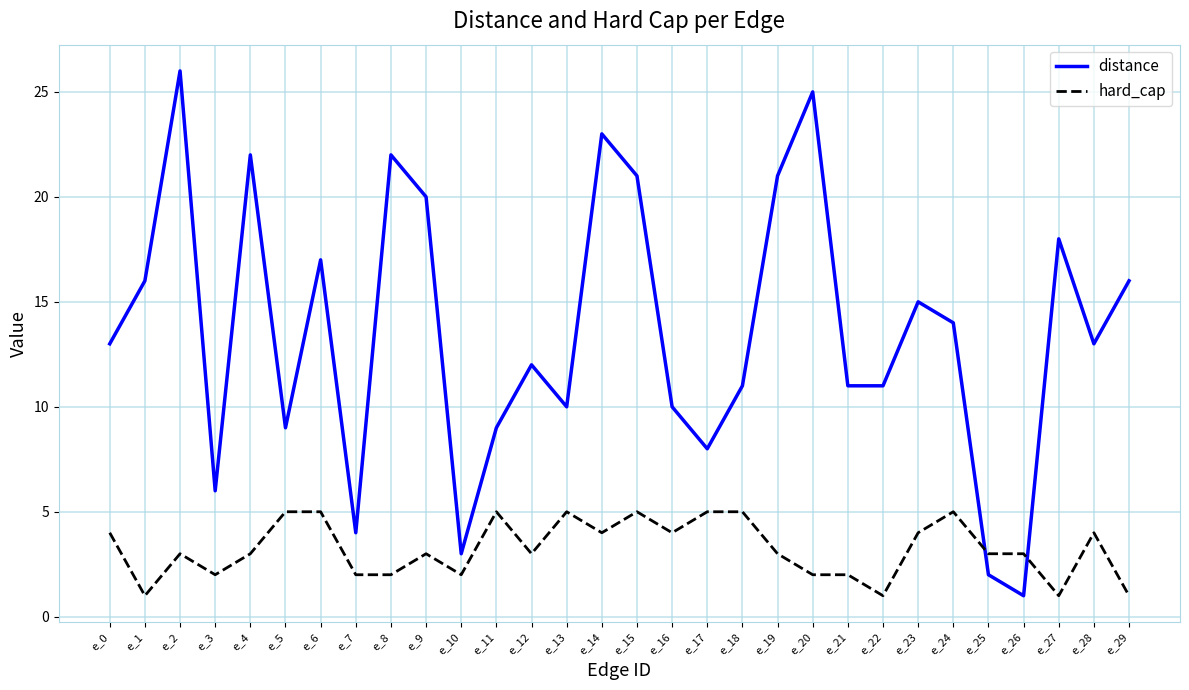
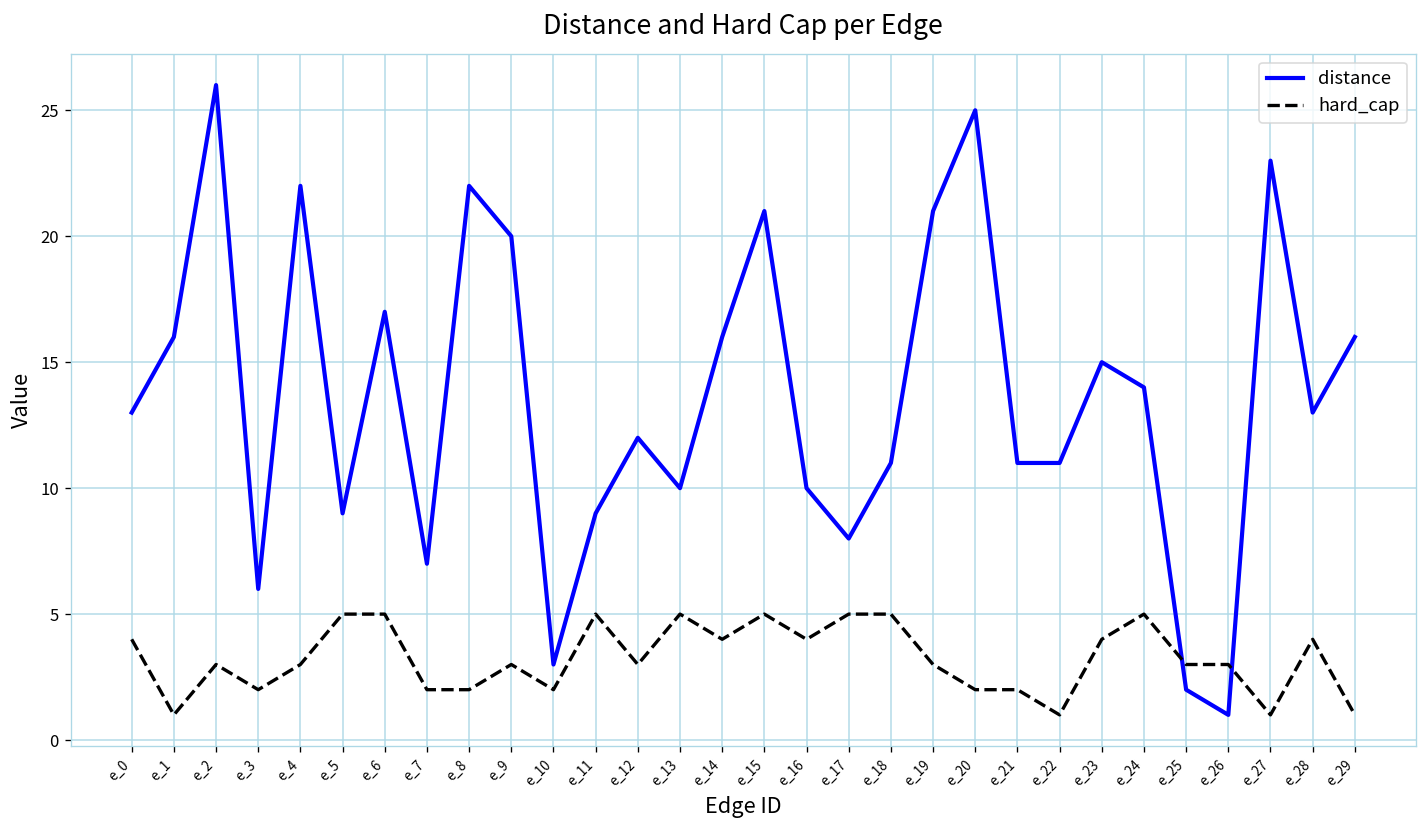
distance, e_7: 4 -> 7
distance, e_14: 23 -> 16
distance, e_27: 18 -> 23
